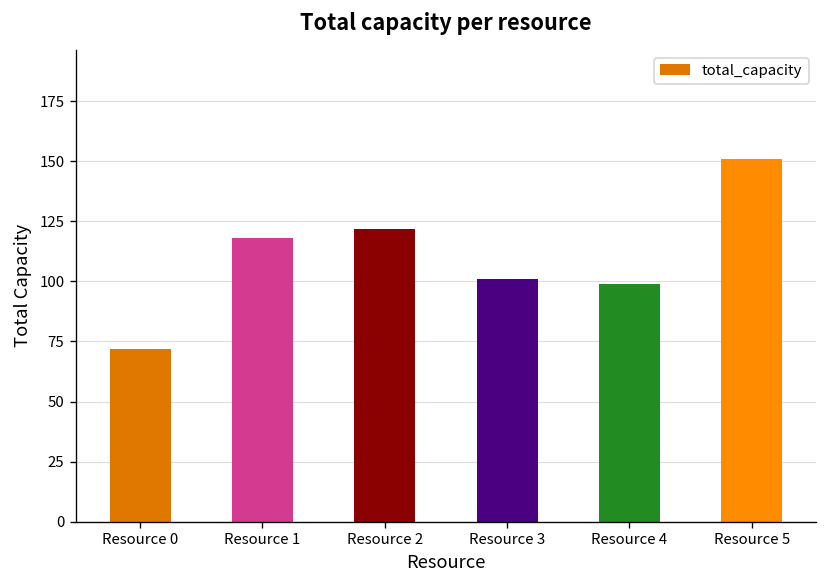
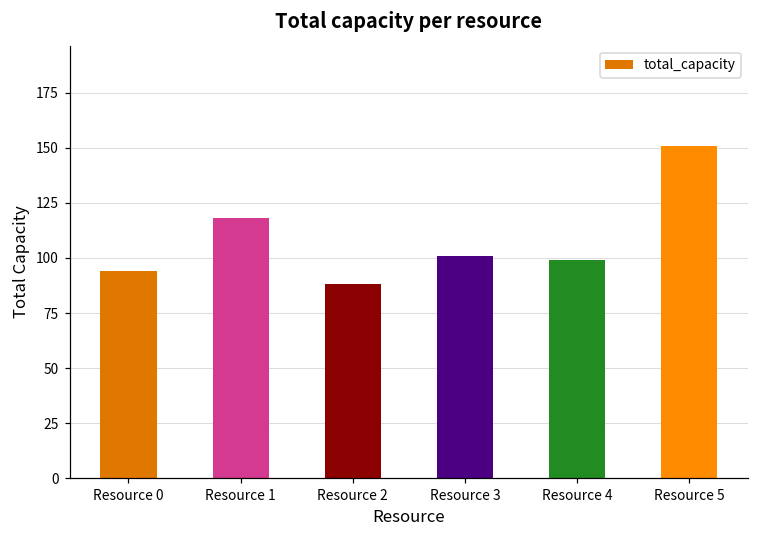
Resource 0: 72 -> 94
Resource 2: 122 -> 88
